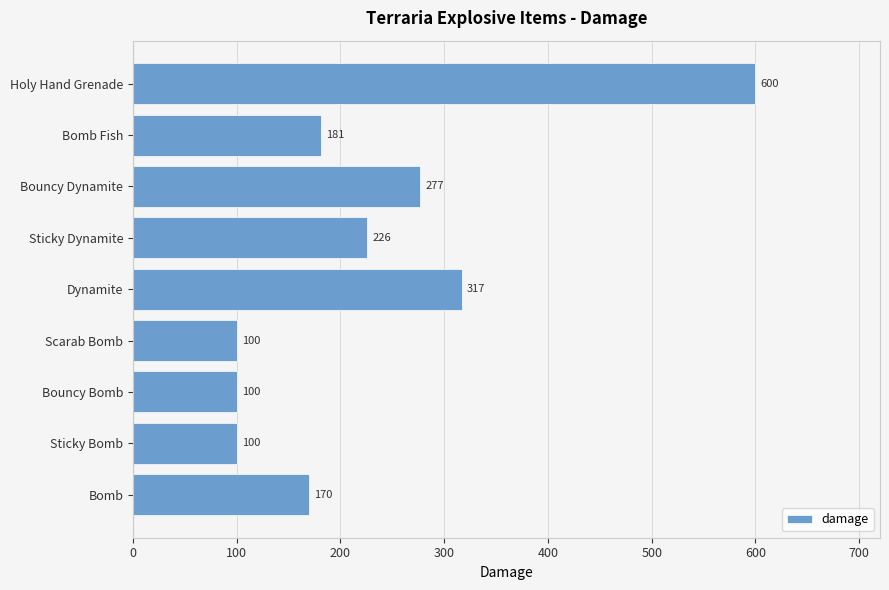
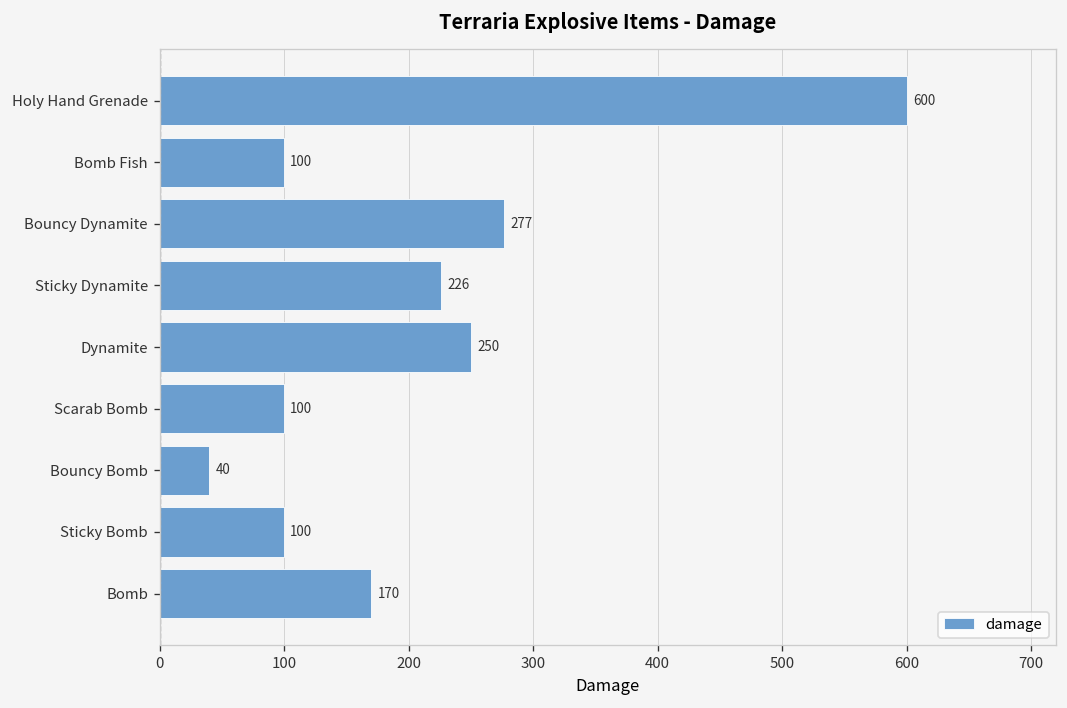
Bomb Fish: 181 -> 100
Dynamite: 317 -> 250
Bouncy Bomb: 100 -> 40
